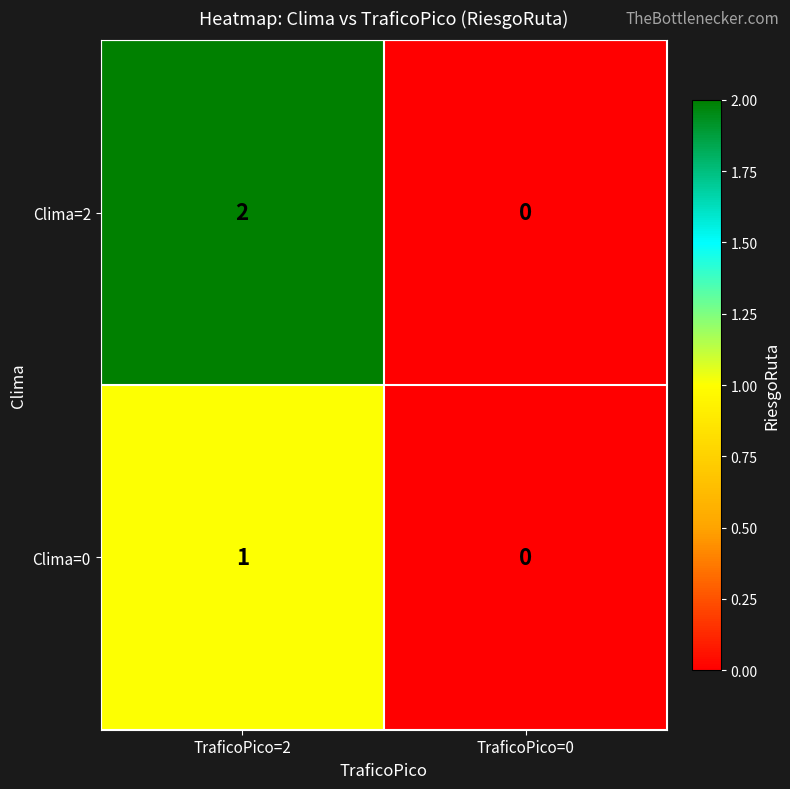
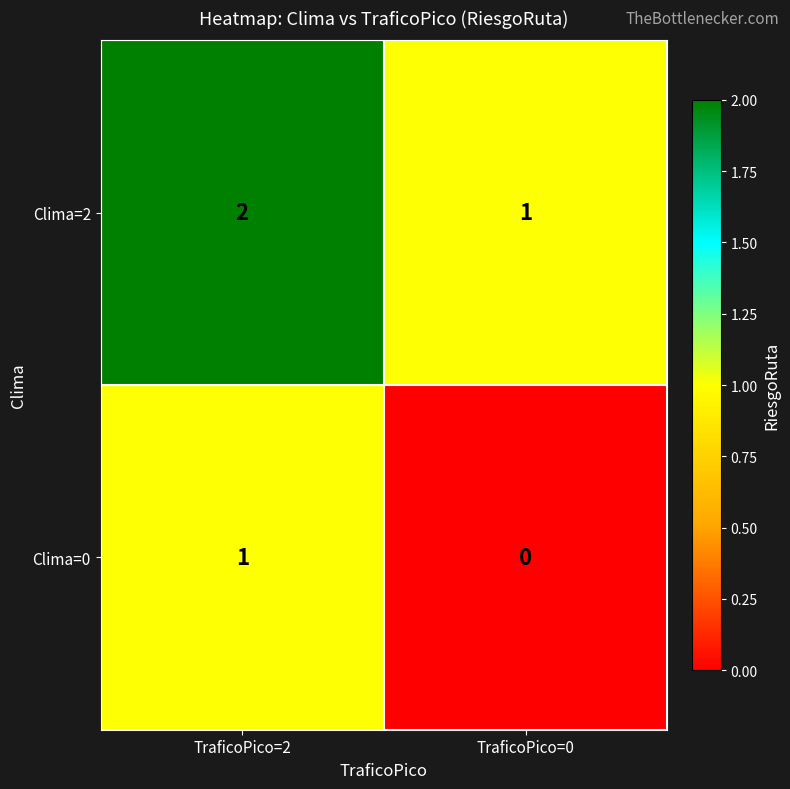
Clima=2, TraficoPico=0: 0 -> 1
